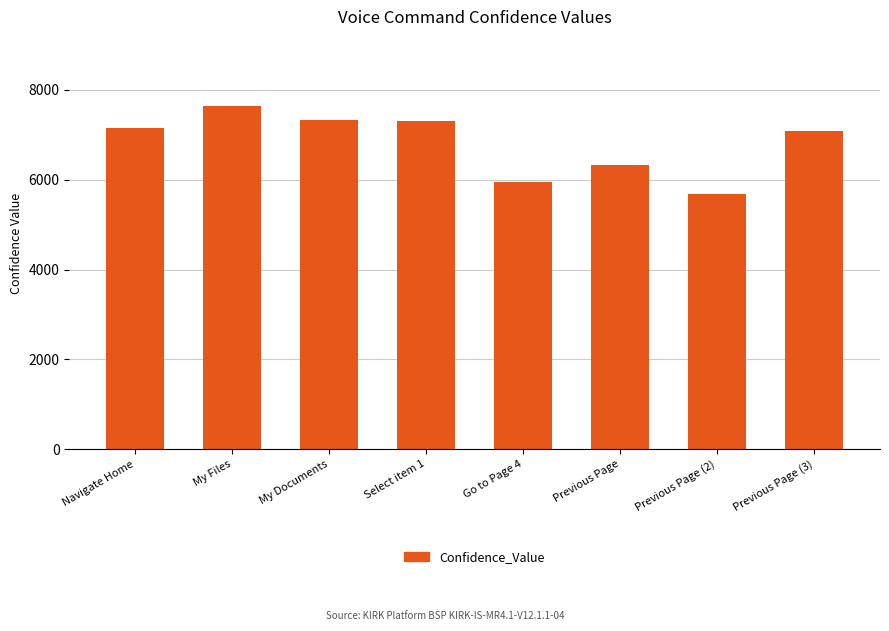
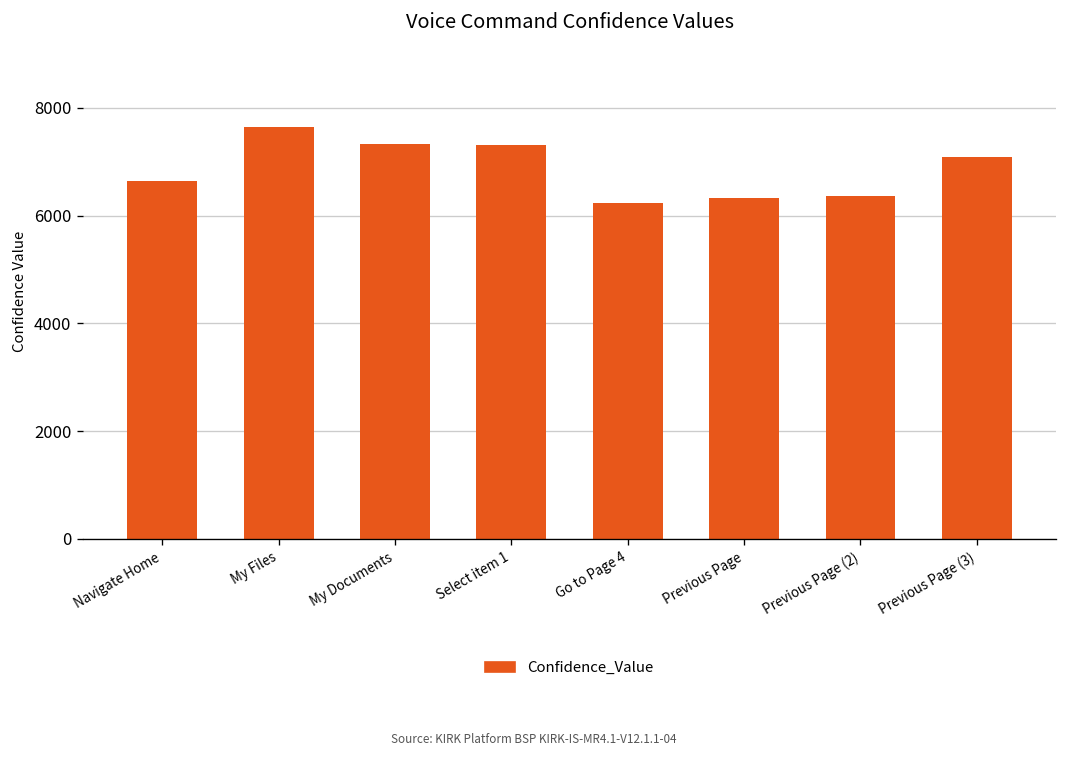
Navigate Home: 7200 -> 6600
Go to Page 4: 6000 -> 6200
Previous Page (2): 5700 -> 6400
